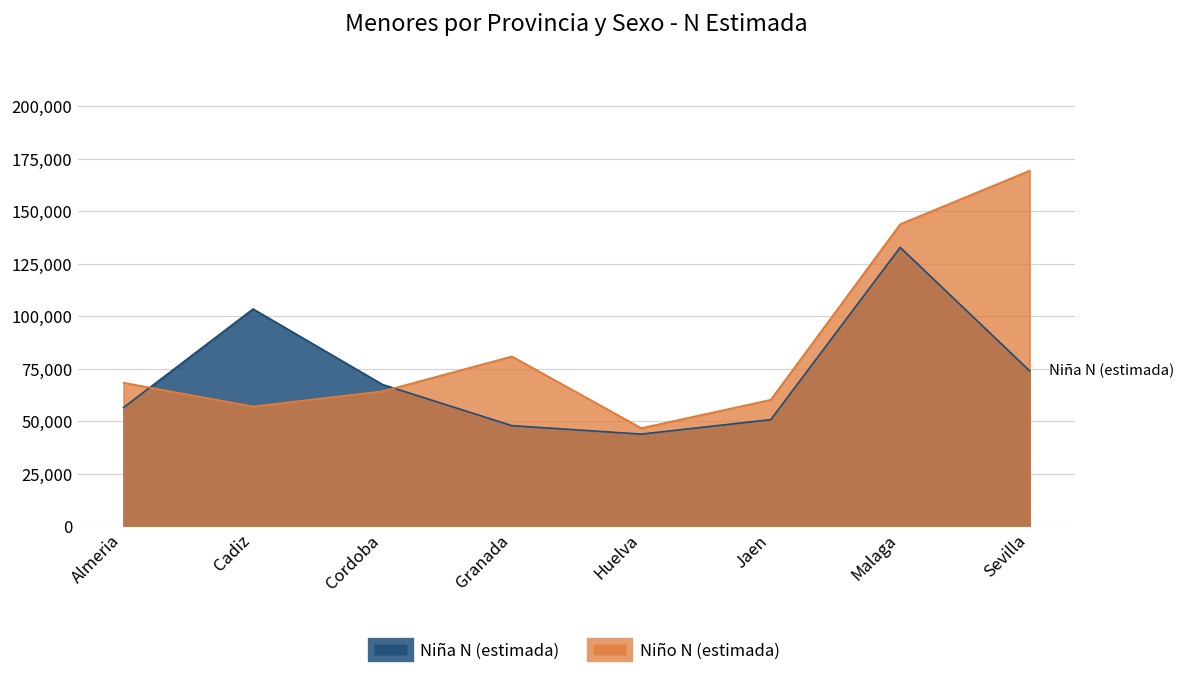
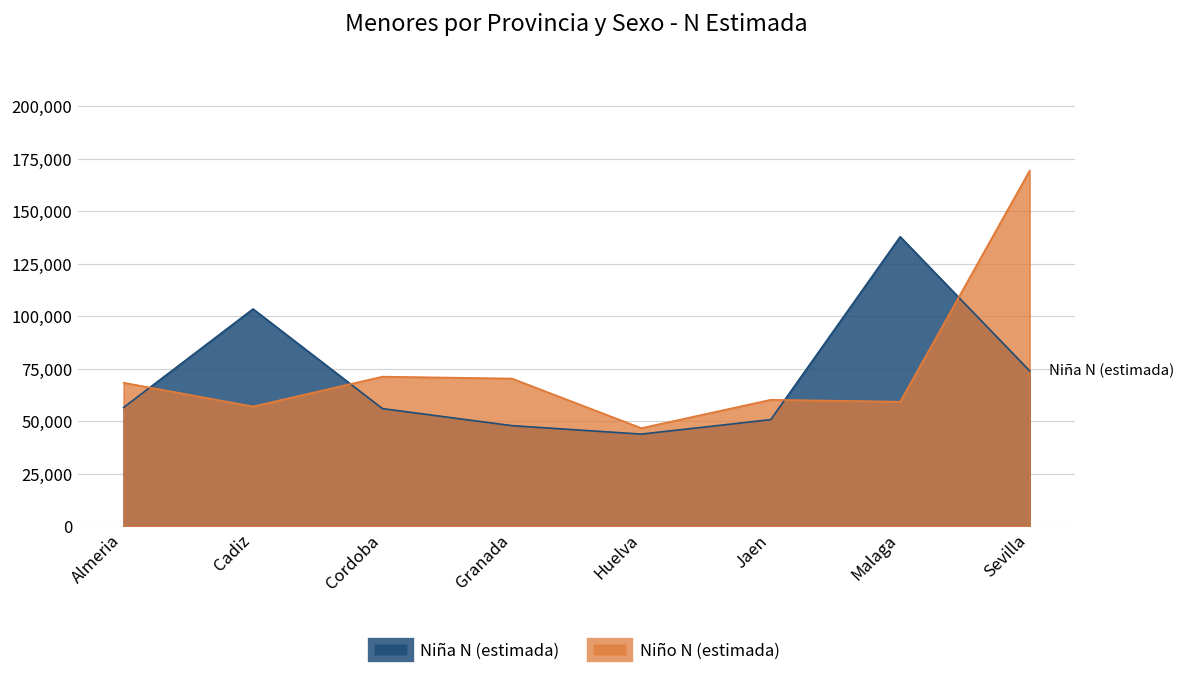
Niña N (estimada), Cordoba: 68,000 -> 56,000
Niño N (estimada), Cordoba: 64,000 -> 71,000
Niño N (estimada), Granada: 81,000 -> 70,000
Niña N (estimada), Malaga: 133,000 -> 138,000
Niño N (estimada), Malaga: 144,000 -> 59,000
